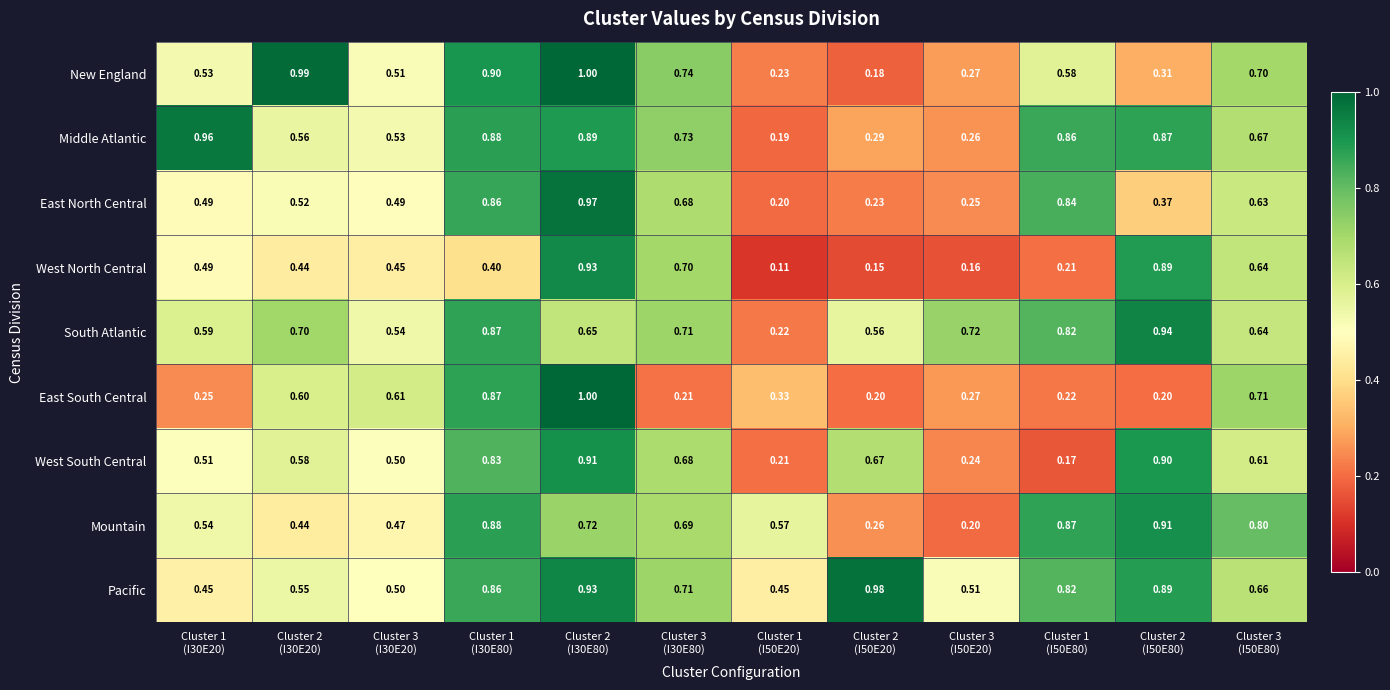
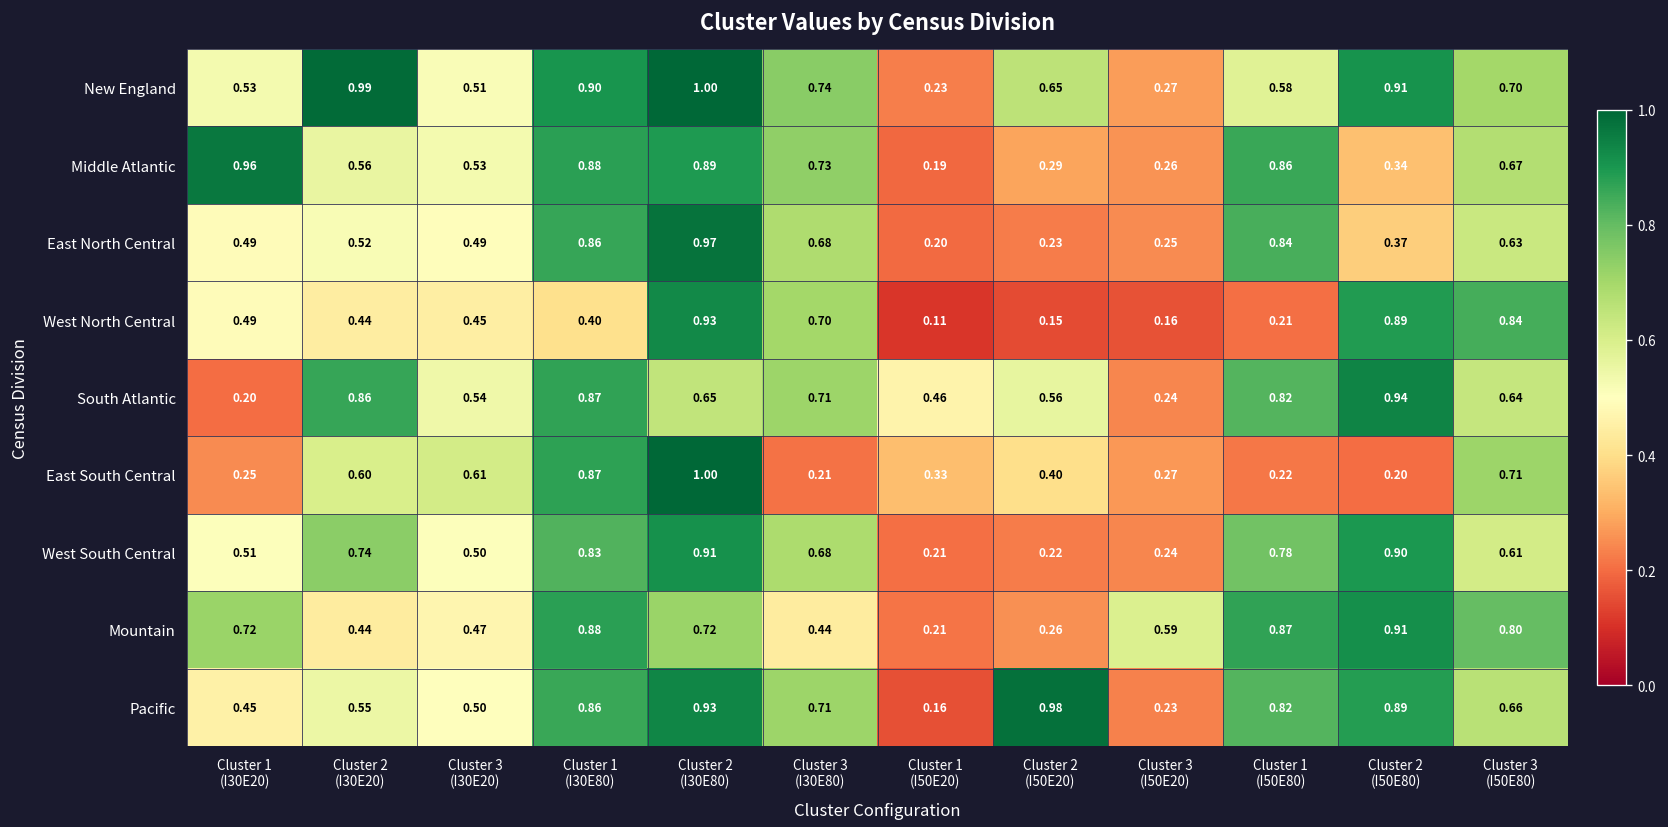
New England, Cluster 2 (I50E20): 0.18 -> 0.65
New England, Cluster 2 (I50E80): 0.31 -> 0.91
Middle Atlantic, Cluster 2 (I50E80): 0.87 -> 0.34
West North Central, Cluster 3 (I50E80): 0.64 -> 0.84
South Atlantic, Cluster 1 (I30E20): 0.59 -> 0.20
South Atlantic, Cluster 2 (I30E20): 0.70 -> 0.86
South Atlantic, Cluster 1 (I50E20): 0.22 -> 0.46
South Atlantic, Cluster 3 (I50E20): 0.72 -> 0.24
East South Central, Cluster 2 (I50E20): 0.20 -> 0.40
West South Central, Cluster 2 (I30E20): 0.58 -> 0.74
West South Central, Cluster 2 (I50E20): 0.67 -> 0.22
West South Central, Cluster 1 (I50E80): 0.17 -> 0.78
Mountain, Cluster 1 (I30E20): 0.54 -> 0.72
Mountain, Cluster 3 (I30E80): 0.69 -> 0.44
Mountain, Cluster 1 (I50E20): 0.57 -> 0.21
Mountain, Cluster 3 (I50E20): 0.20 -> 0.59
Pacific, Cluster 1 (I50E20): 0.45 -> 0.16
Pacific, Cluster 3 (I50E20): 0.51 -> 0.23
